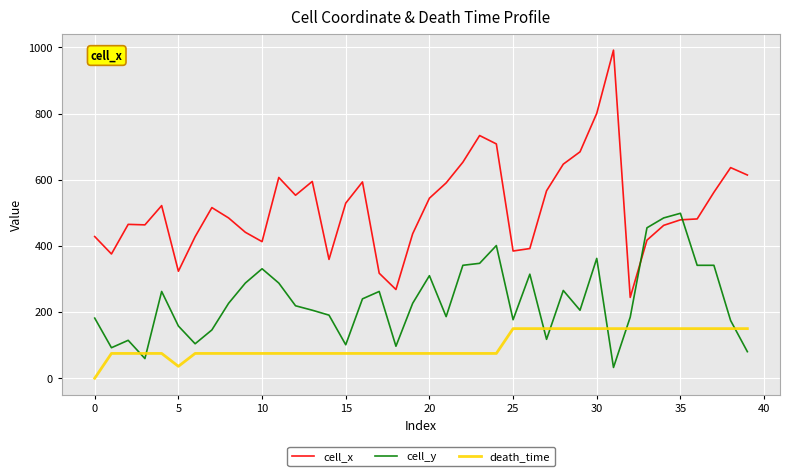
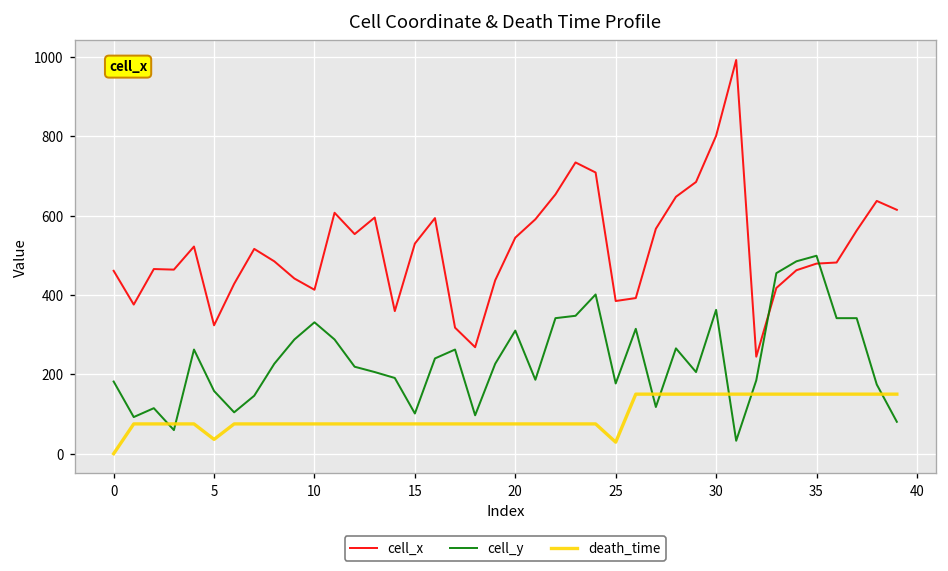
cell_x, 0: 430 -> 460
death_time, 25: 150 -> 30
